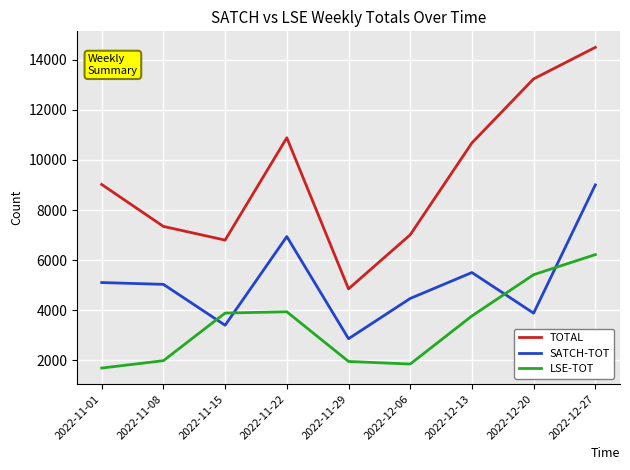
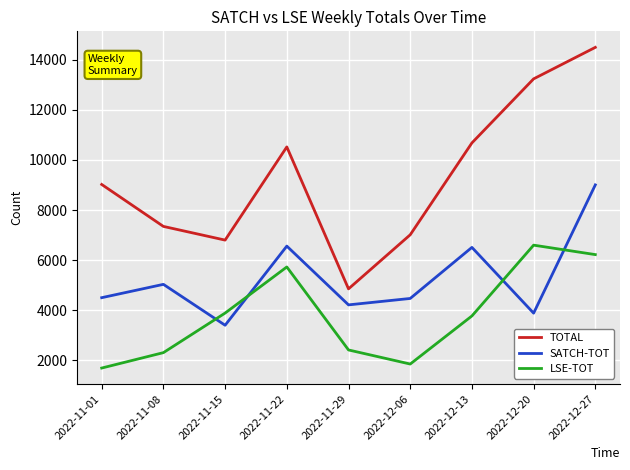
SATCH-TOT, 2022-11-01: 5100 -> 4500
LSE-TOT, 2022-11-08: 2000 -> 2300
TOTAL, 2022-11-22: 10900 -> 10500
SATCH-TOT, 2022-11-22: 6900 -> 6600
LSE-TOT, 2022-11-22: 3900 -> 5700
SATCH-TOT, 2022-11-29: 2900 -> 4200
LSE-TOT, 2022-11-29: 2000 -> 2400
SATCH-TOT, 2022-12-13: 5500 -> 6500
LSE-TOT, 2022-12-20: 5400 -> 6600
